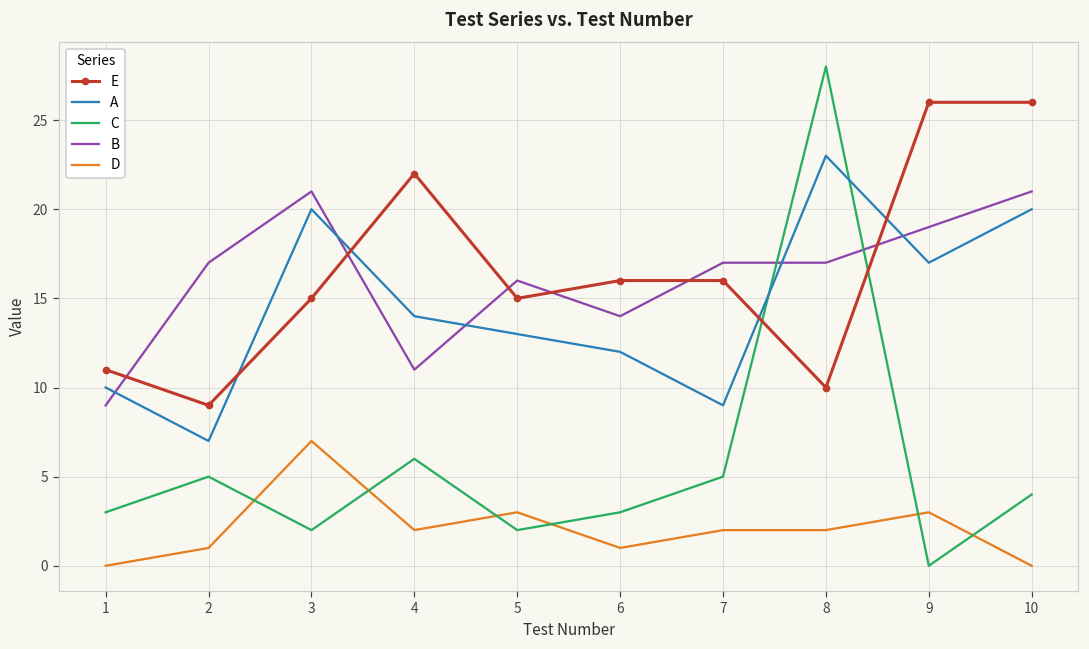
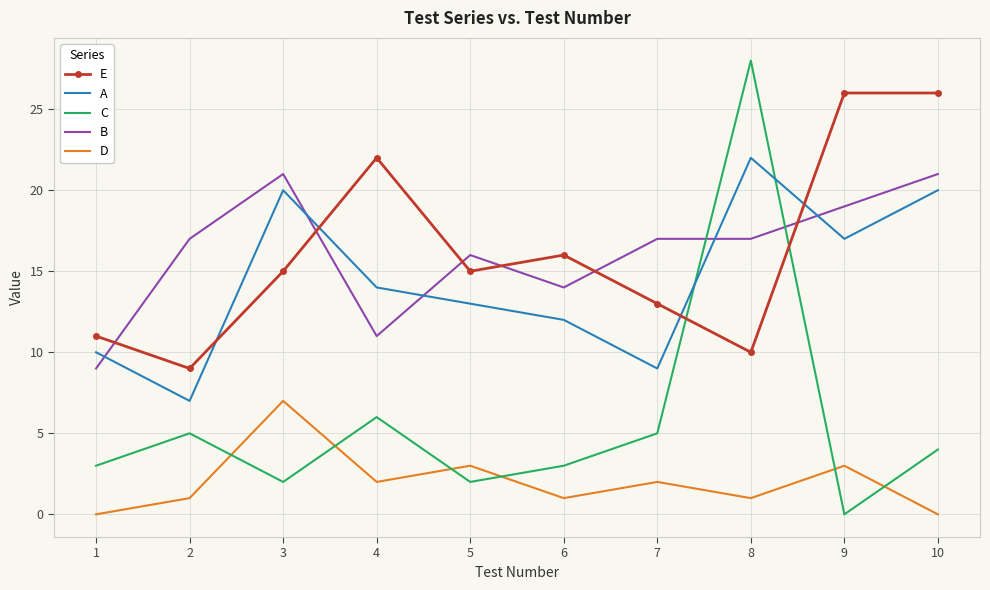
E, 7: 16 -> 13
A, 8: 23 -> 22
D, 8: 2 -> 1
